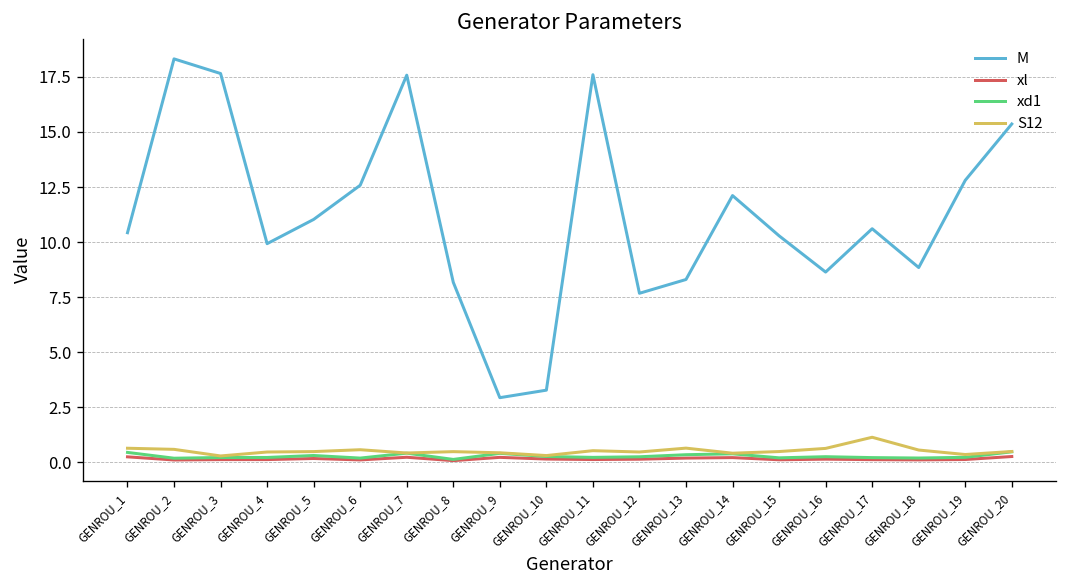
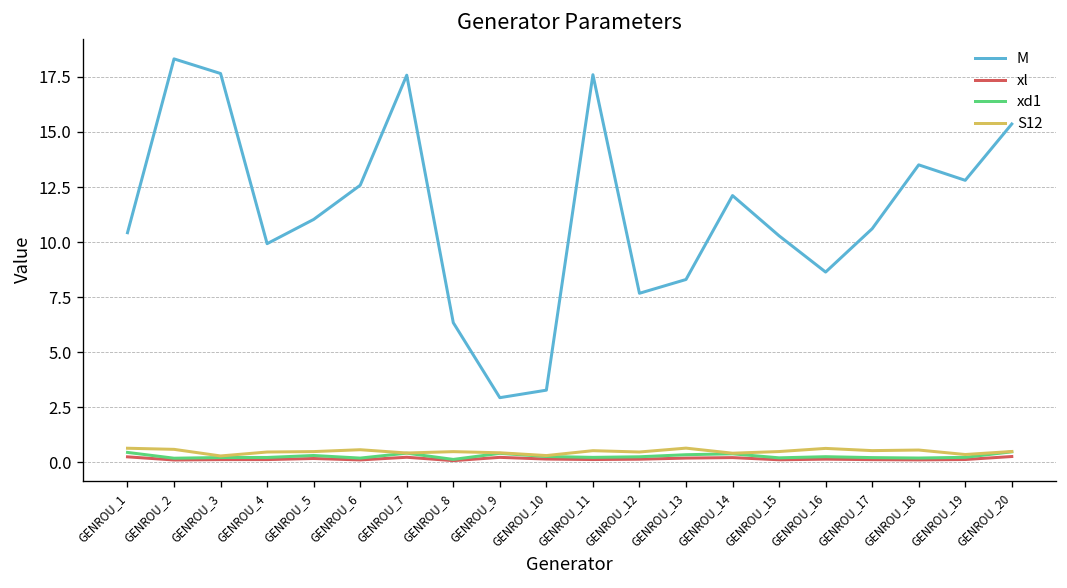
M, GENROU_8: 8.2 -> 6.3
S12, GENROU_17: 1.1 -> 0.5
M, GENROU_18: 8.8 -> 13.5
